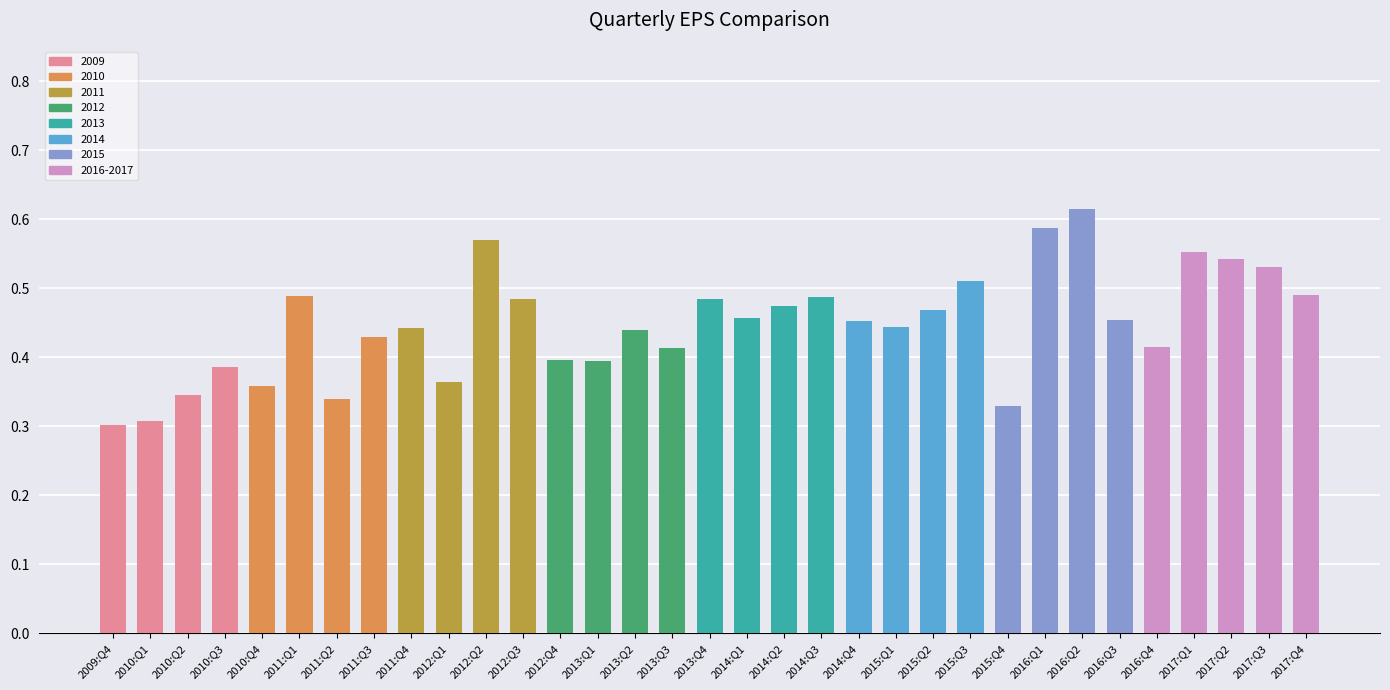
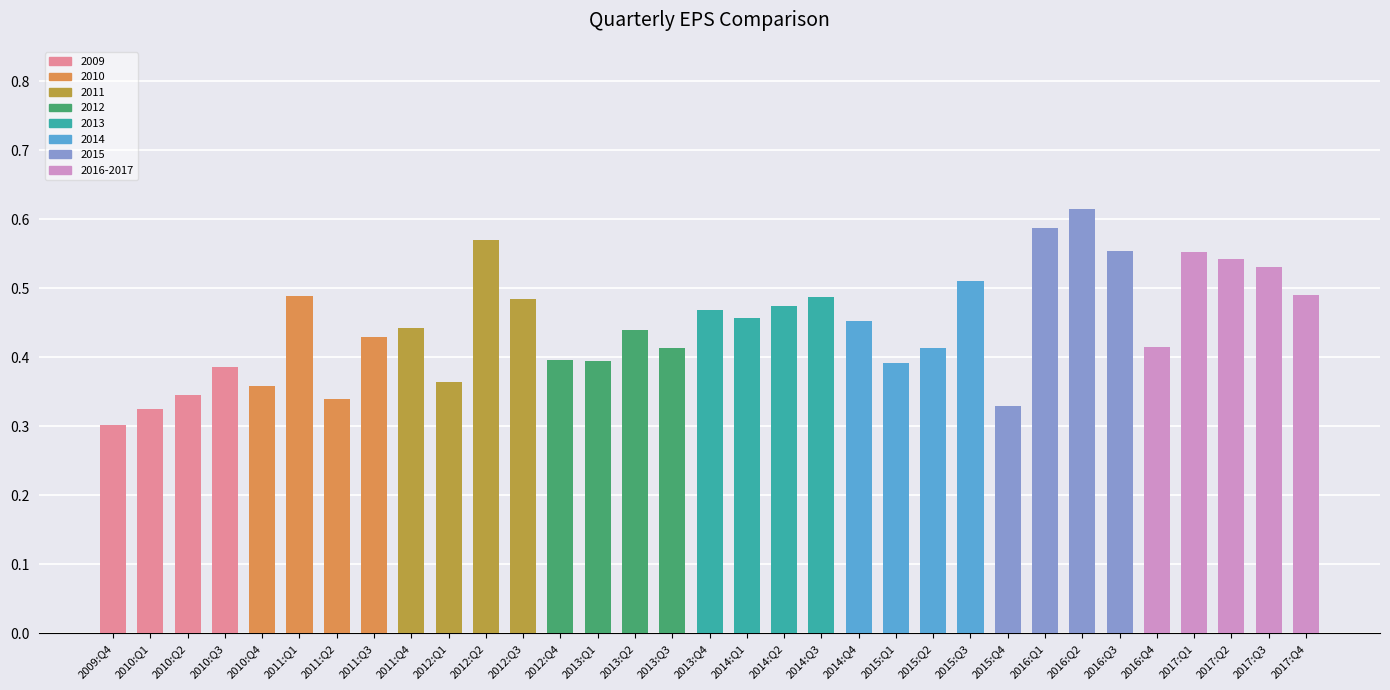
2010:Q1: 0.31 -> 0.32
2013:Q4: 0.48 -> 0.47
2015:Q1: 0.44 -> 0.39
2015:Q2: 0.47 -> 0.41
2016:Q3: 0.45 -> 0.55
